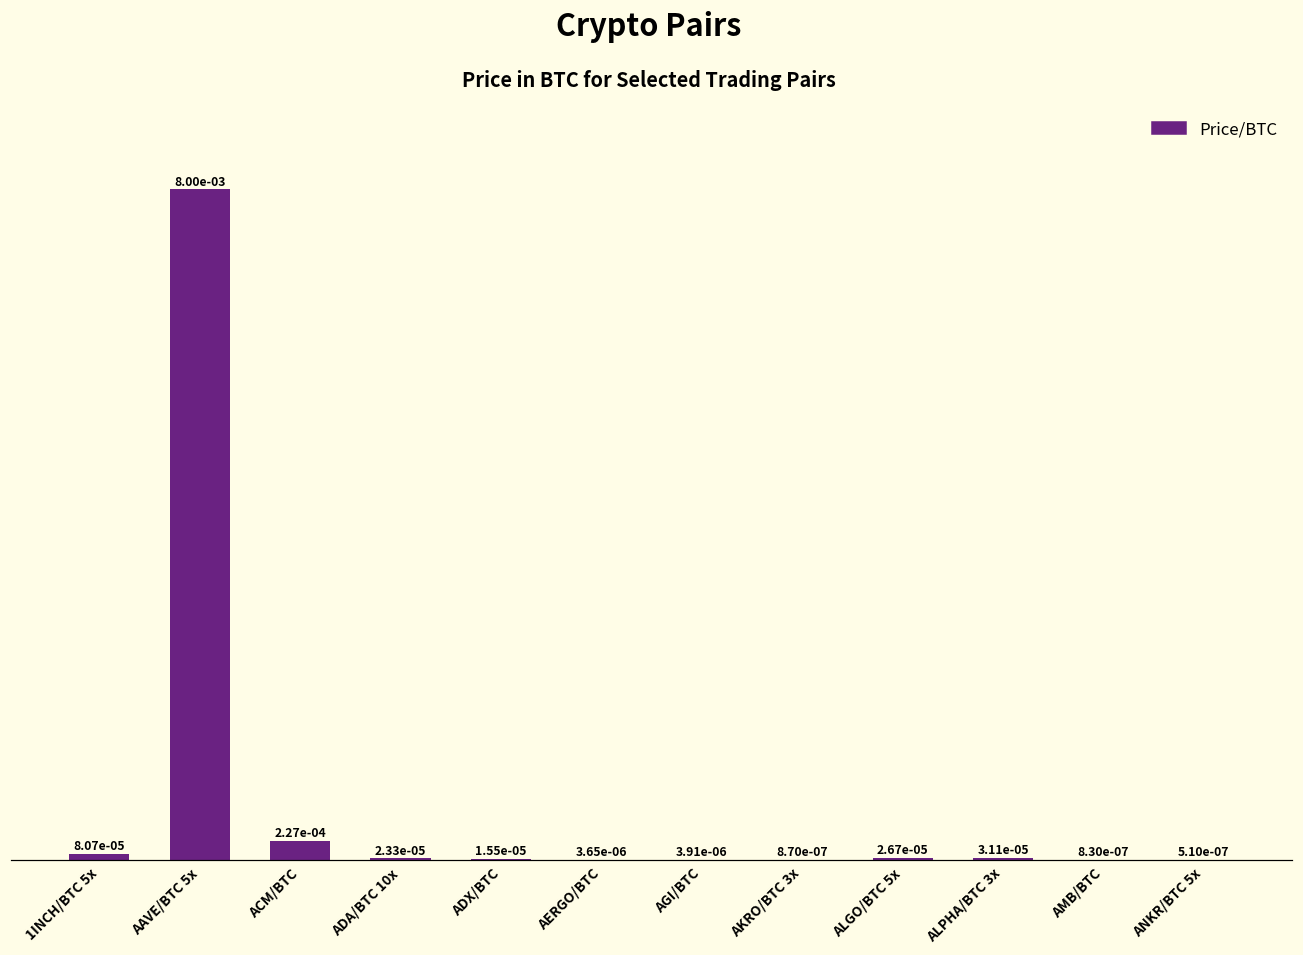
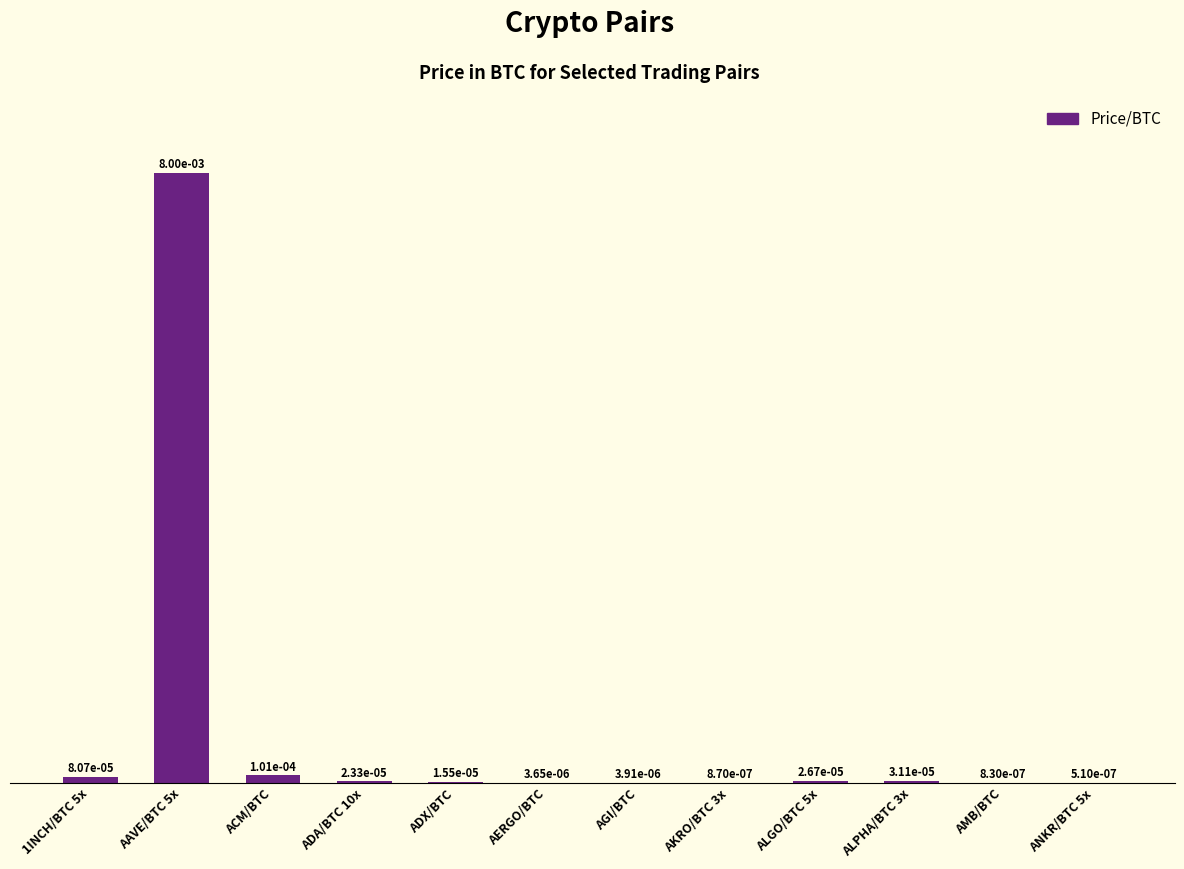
ACM/BTC: 2.27e-04 -> 1.01e-04
